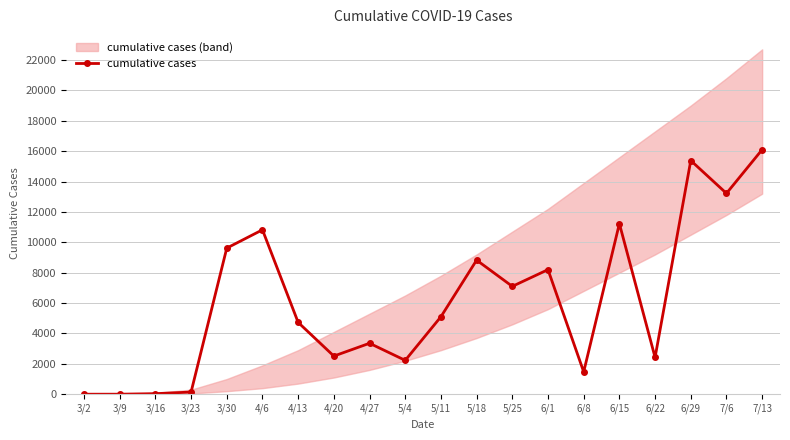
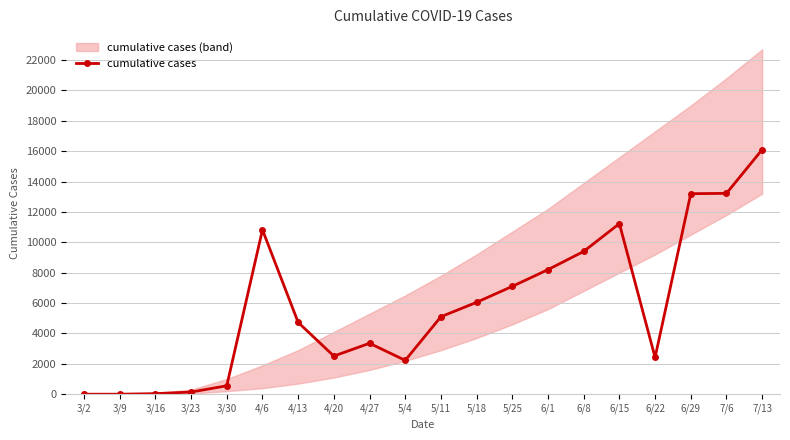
cumulative cases, 3/30: 9600 -> 600
cumulative cases, 5/18: 8800 -> 6100
cumulative cases, 6/8: 1500 -> 9400
cumulative cases, 6/29: 15400 -> 13200
